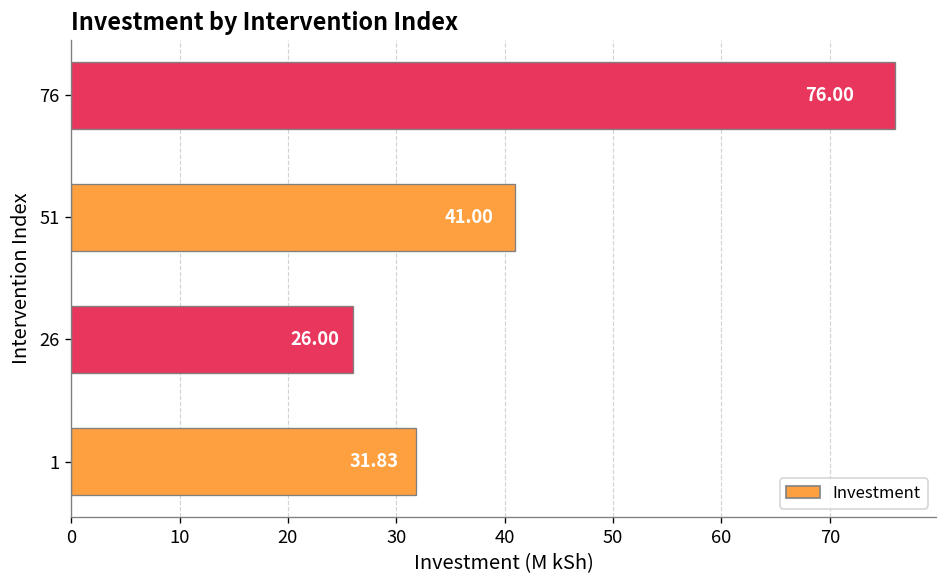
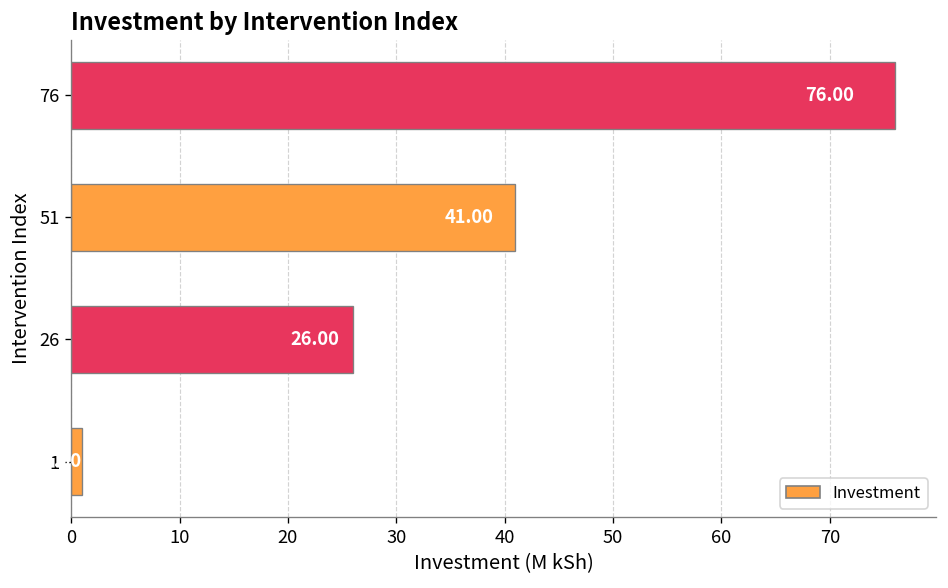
1: 32 -> 1
